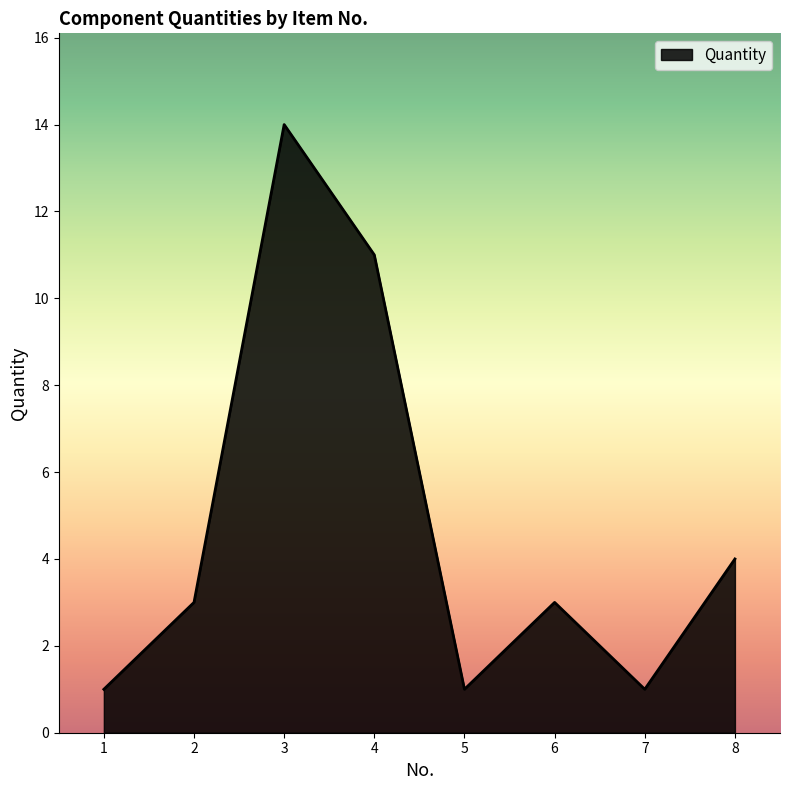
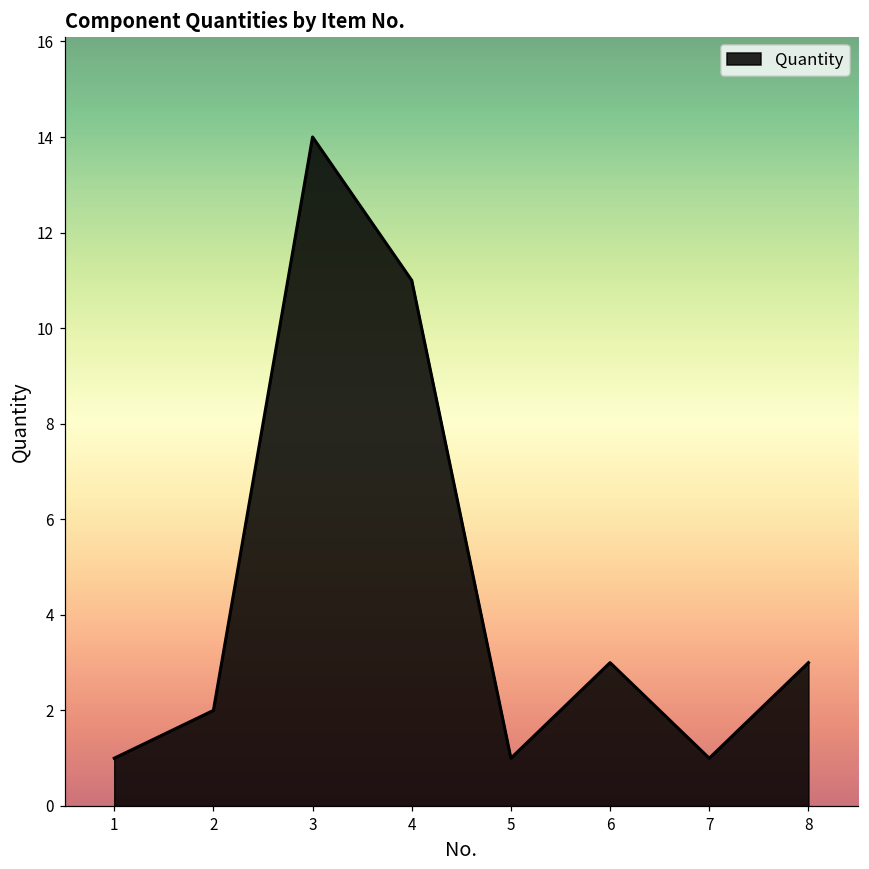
2: 3 -> 2
8: 4 -> 3
